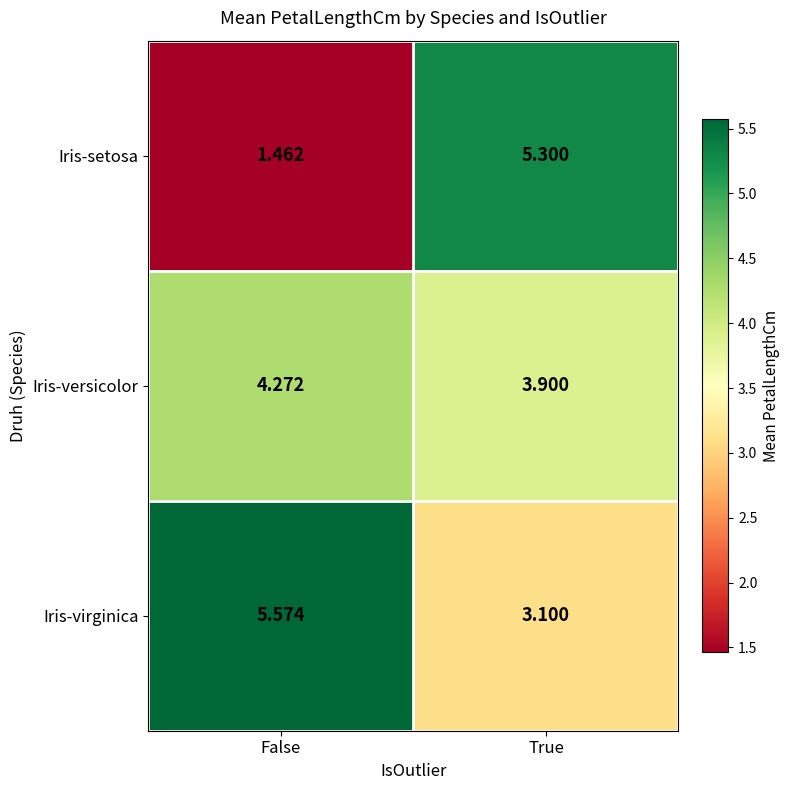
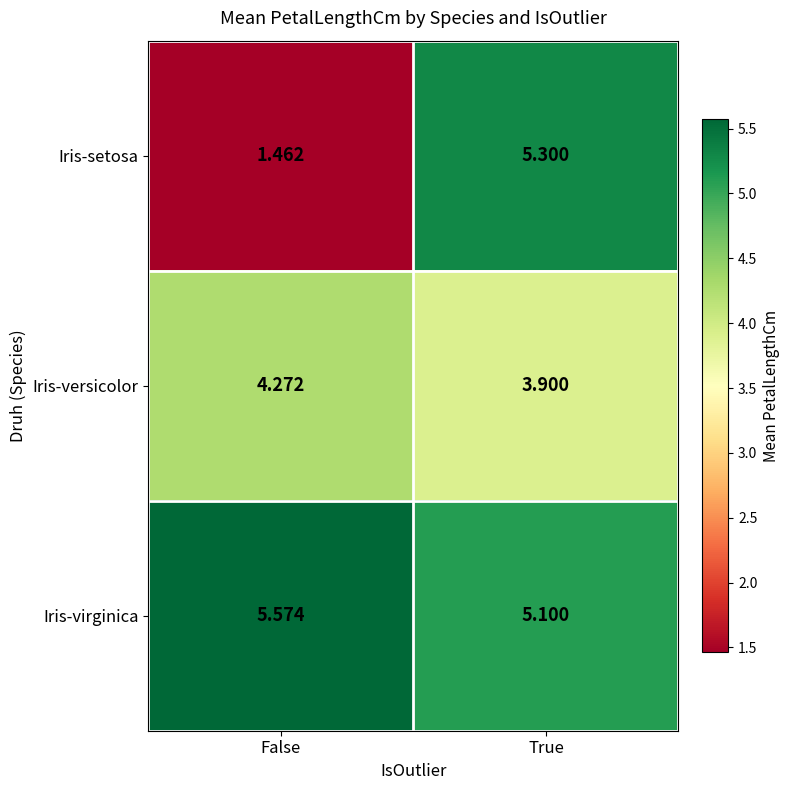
Iris-virginica, True: 3.100 -> 5.100
